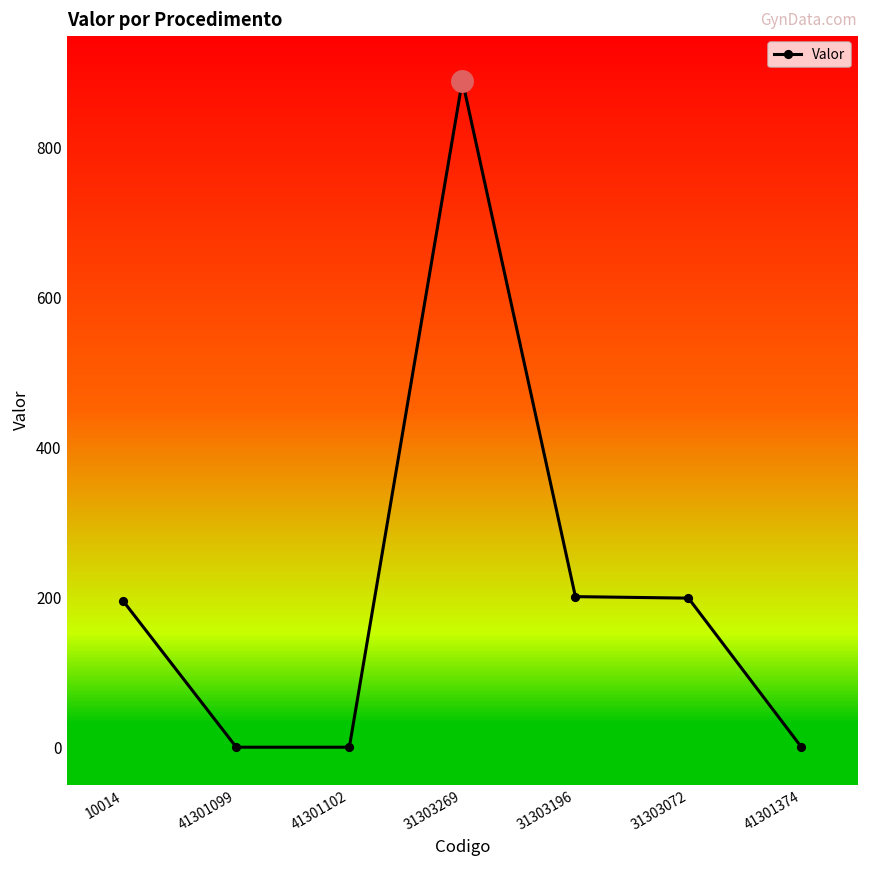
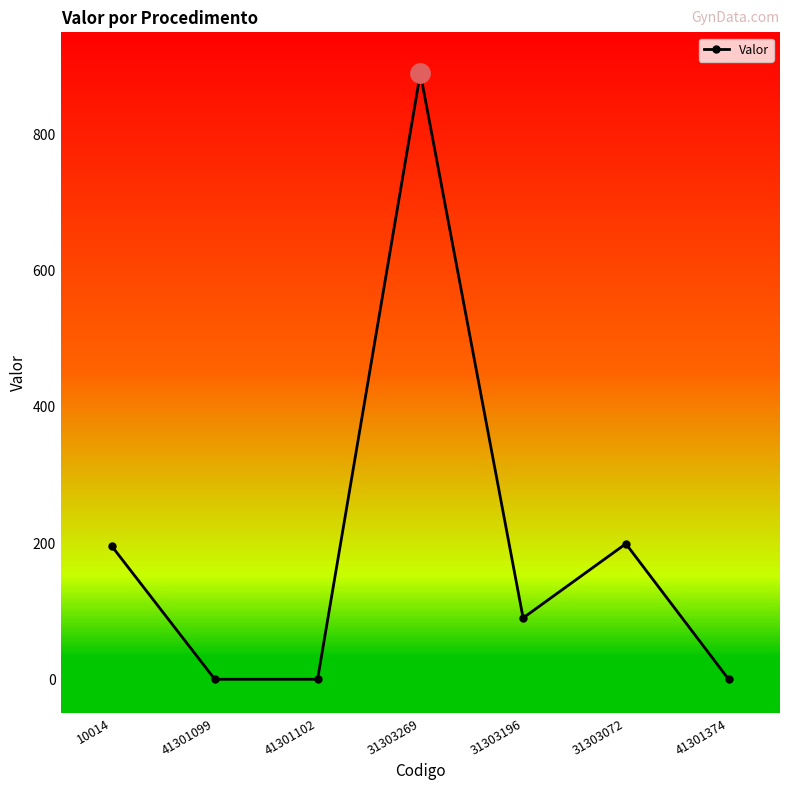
Valor, 31303196: 200 -> 90
